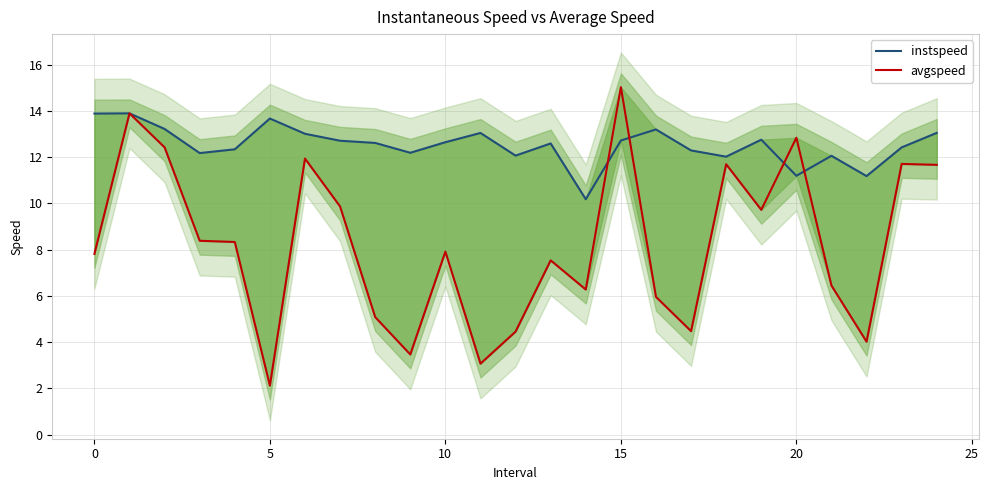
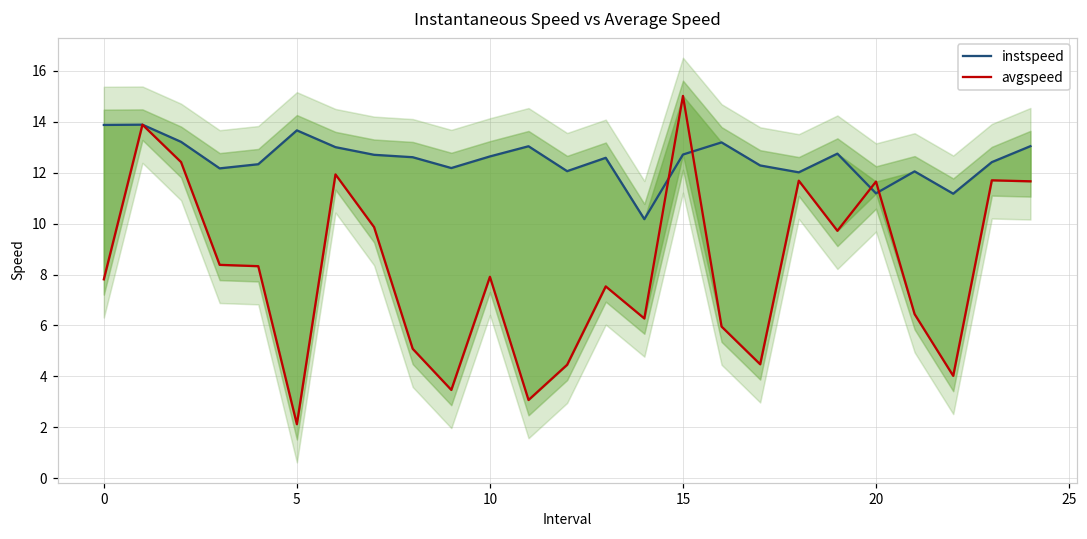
avgspeed, 20: 12.8 -> 11.7
